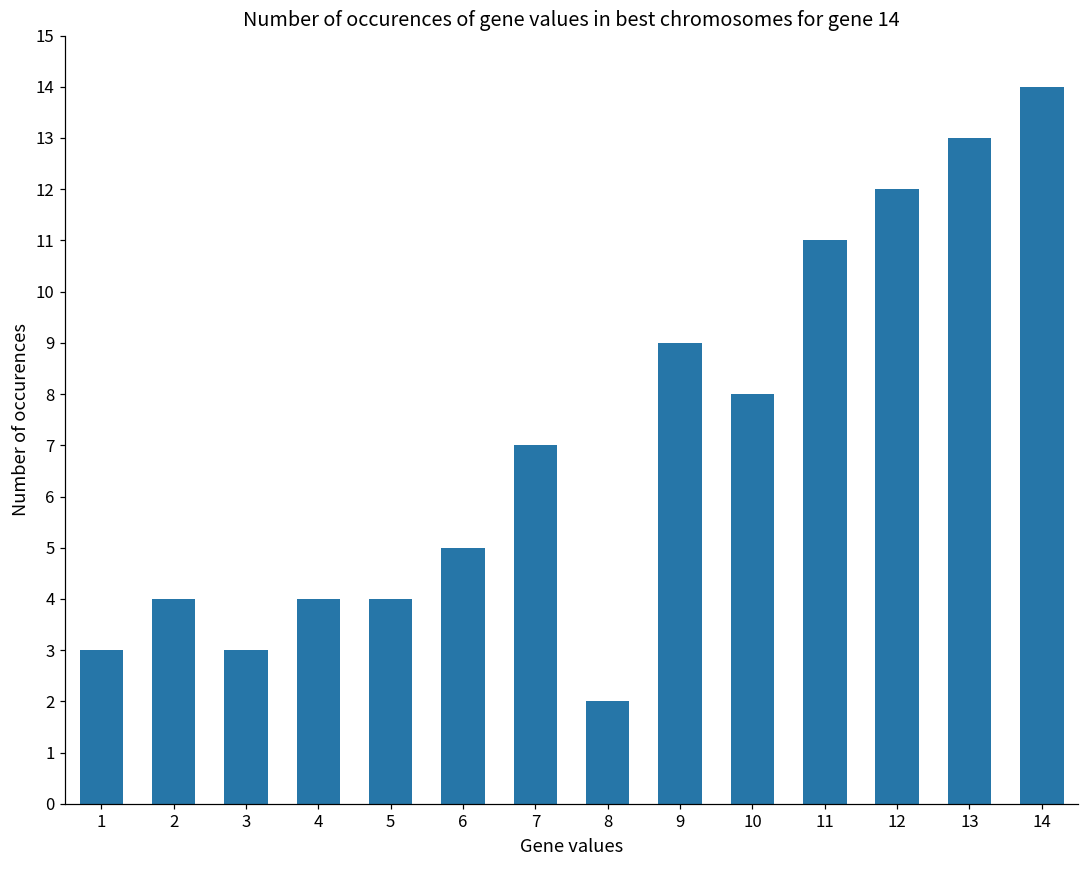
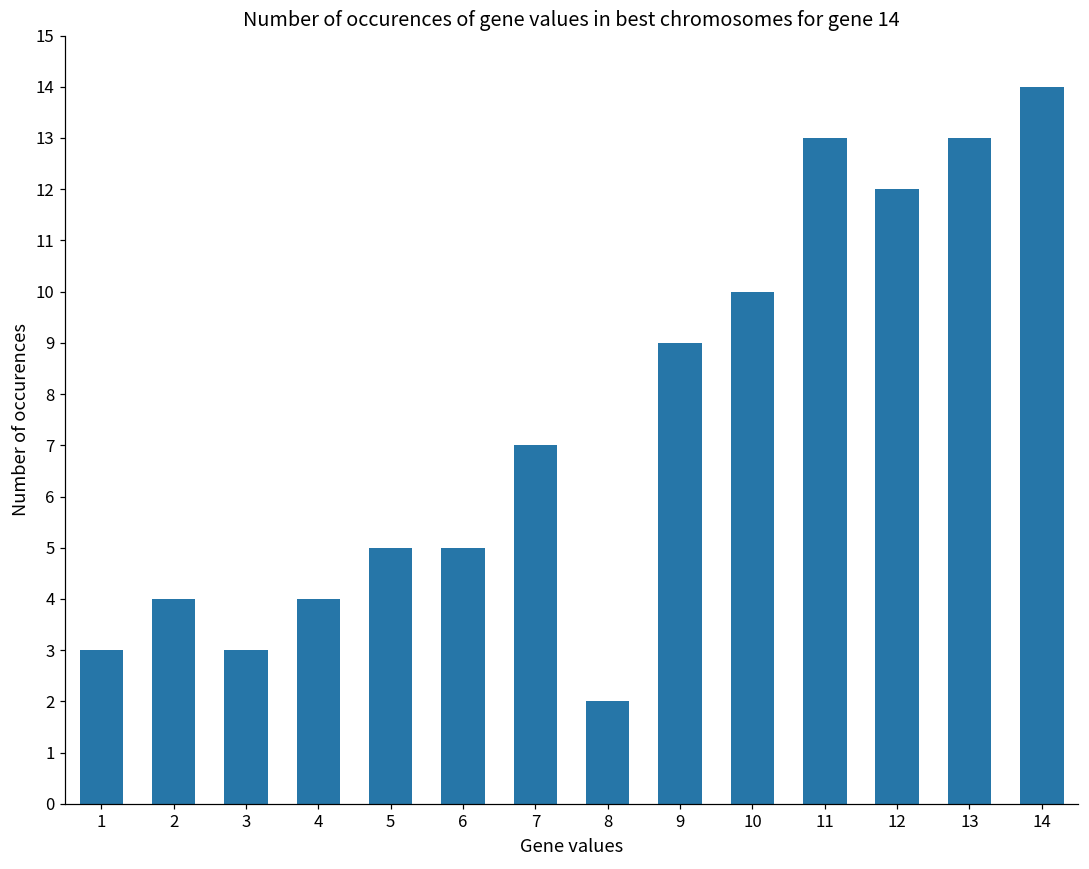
5: 4 -> 5
10: 8 -> 10
11: 11 -> 13
